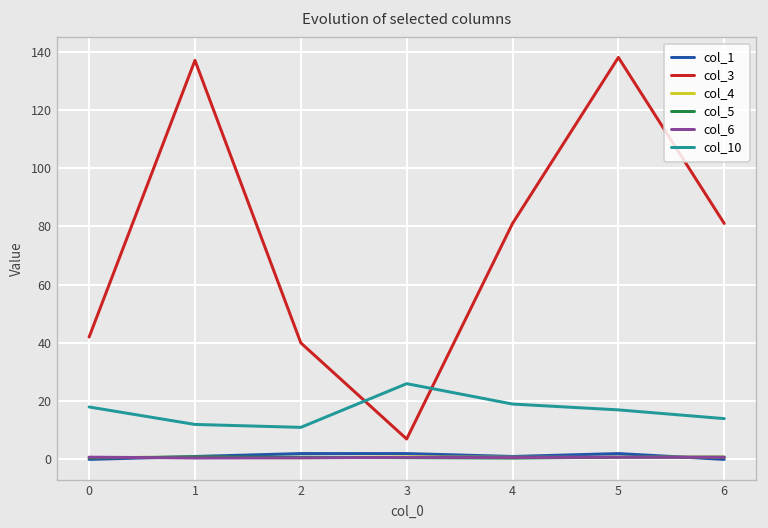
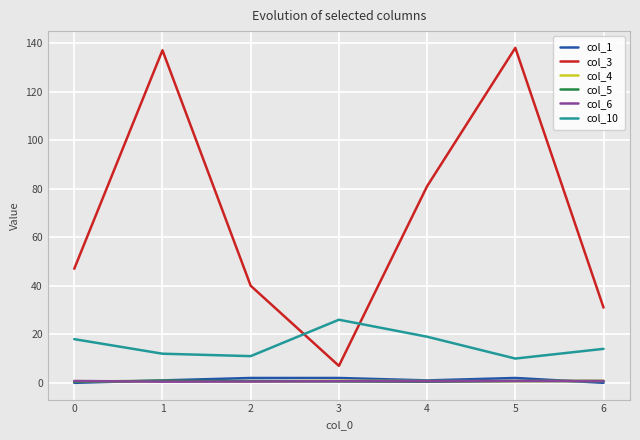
col_3, 0: 42 -> 47
col_10, 5: 17 -> 10
col_3, 6: 81 -> 31
